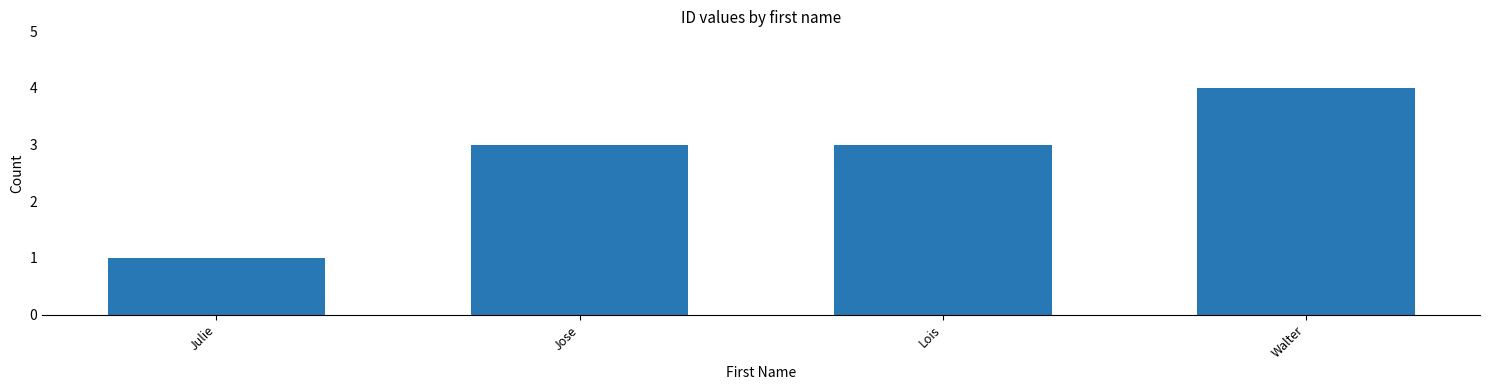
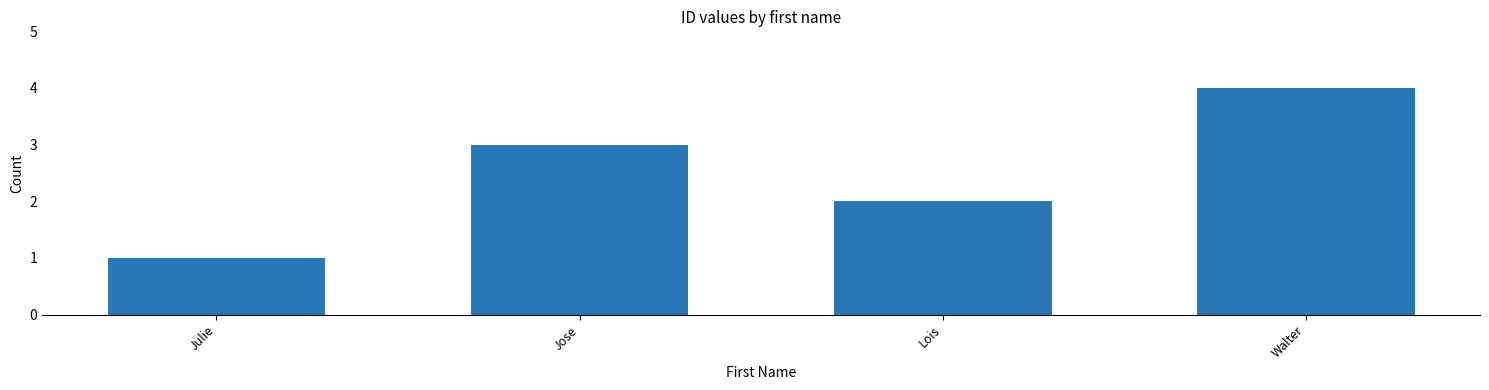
Lois: 3 -> 2
